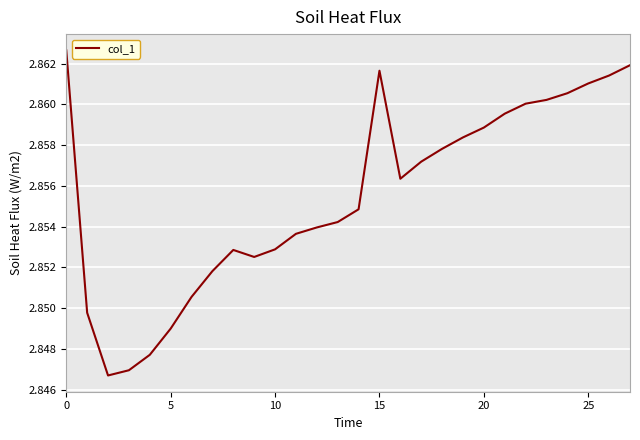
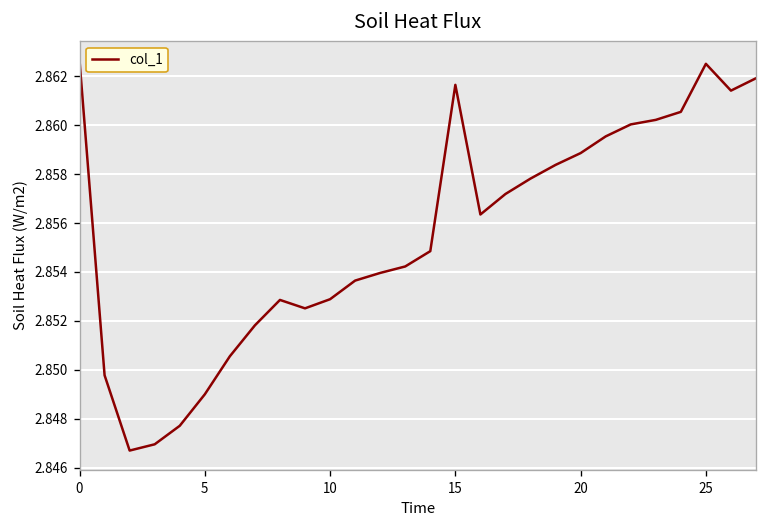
25: 2.8610 -> 2.8625
